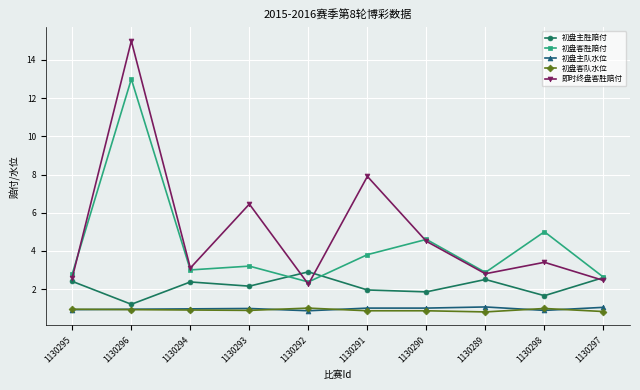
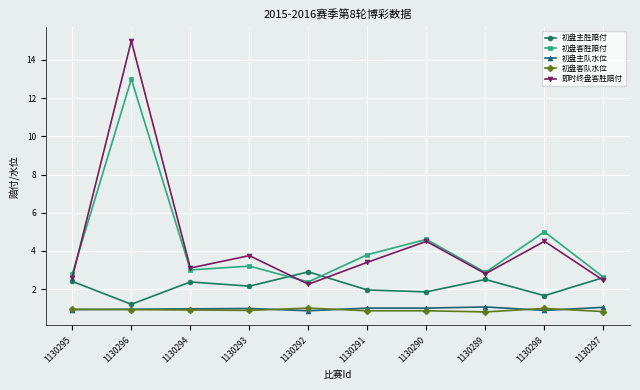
即时终盘客胜赔付, 1130293: 6.5 -> 3.8
即时终盘客胜赔付, 1130291: 7.9 -> 3.4
即时终盘客胜赔付, 1130298: 3.4 -> 4.5
